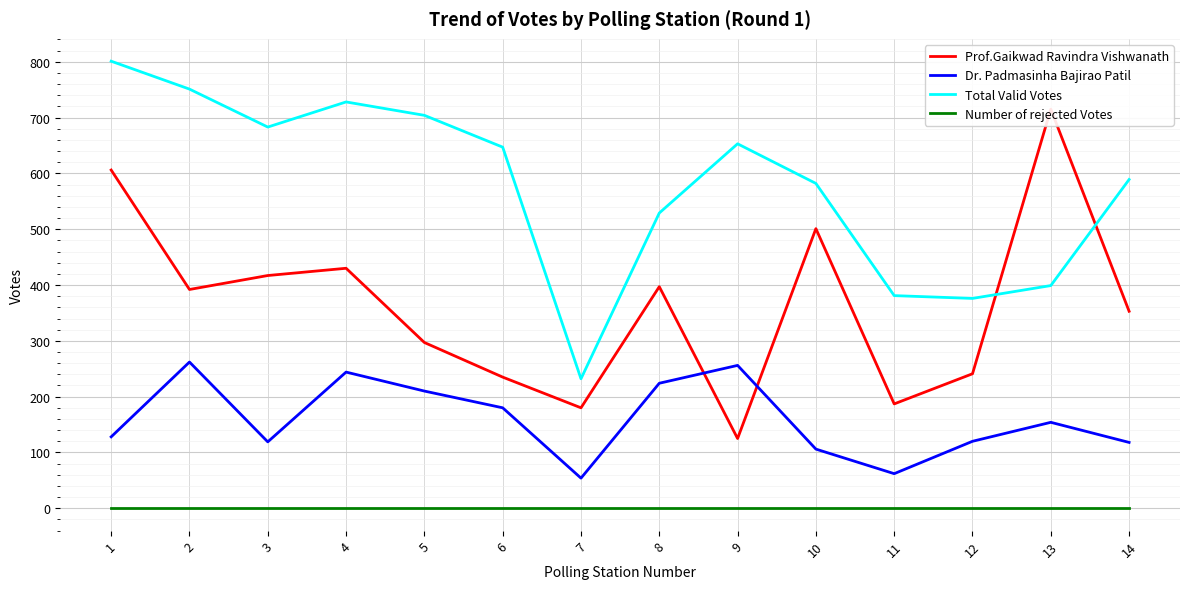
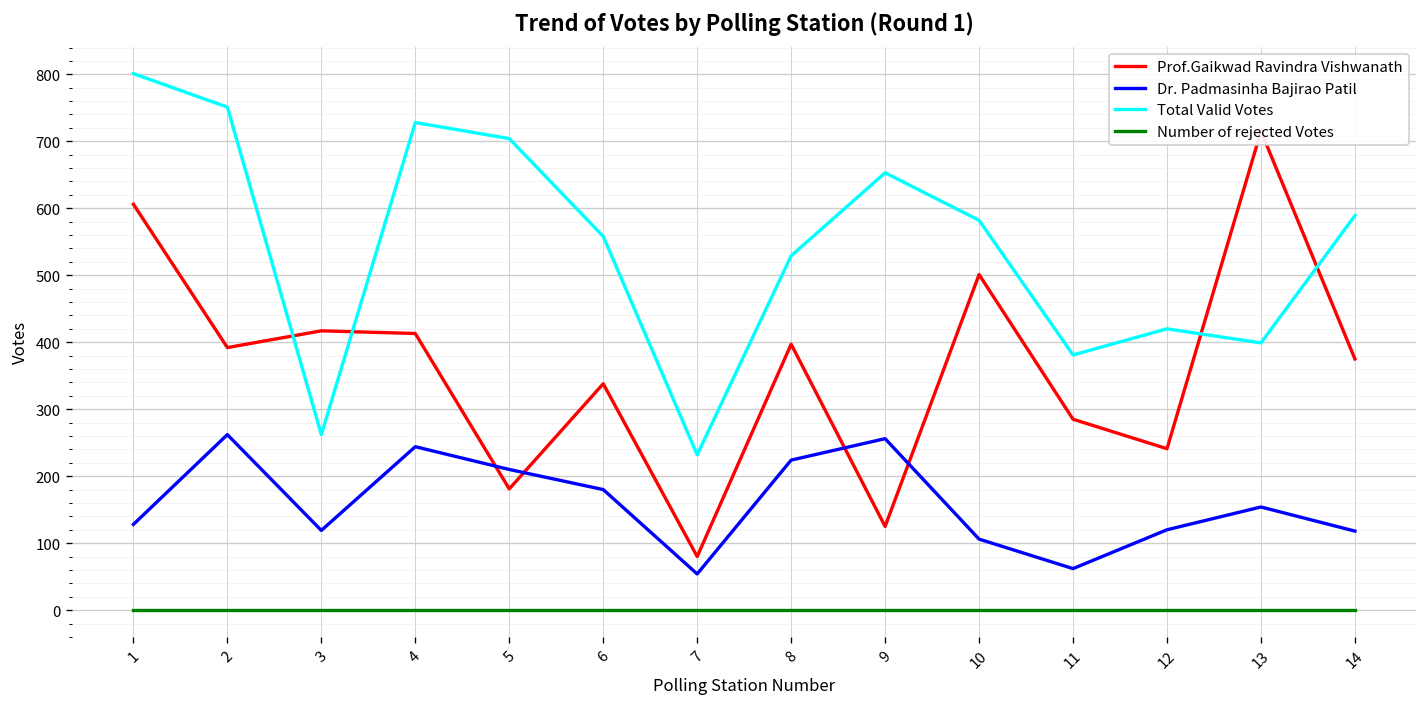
Total Valid Votes, 3: 680 -> 260
Prof.Gaikwad Ravindra Vishwanath, 4: 430 -> 410
Prof.Gaikwad Ravindra Vishwanath, 5: 300 -> 180
Prof.Gaikwad Ravindra Vishwanath, 6: 240 -> 340
Total Valid Votes, 6: 650 -> 560
Prof.Gaikwad Ravindra Vishwanath, 7: 180 -> 80
Prof.Gaikwad Ravindra Vishwanath, 11: 190 -> 290
Total Valid Votes, 12: 380 -> 420
Prof.Gaikwad Ravindra Vishwanath, 14: 350 -> 380
